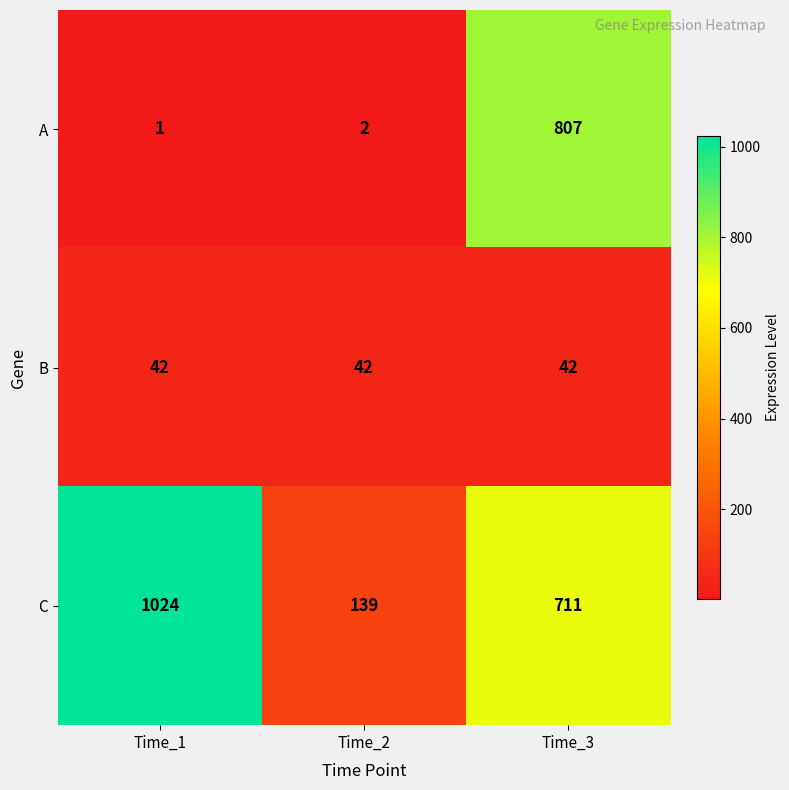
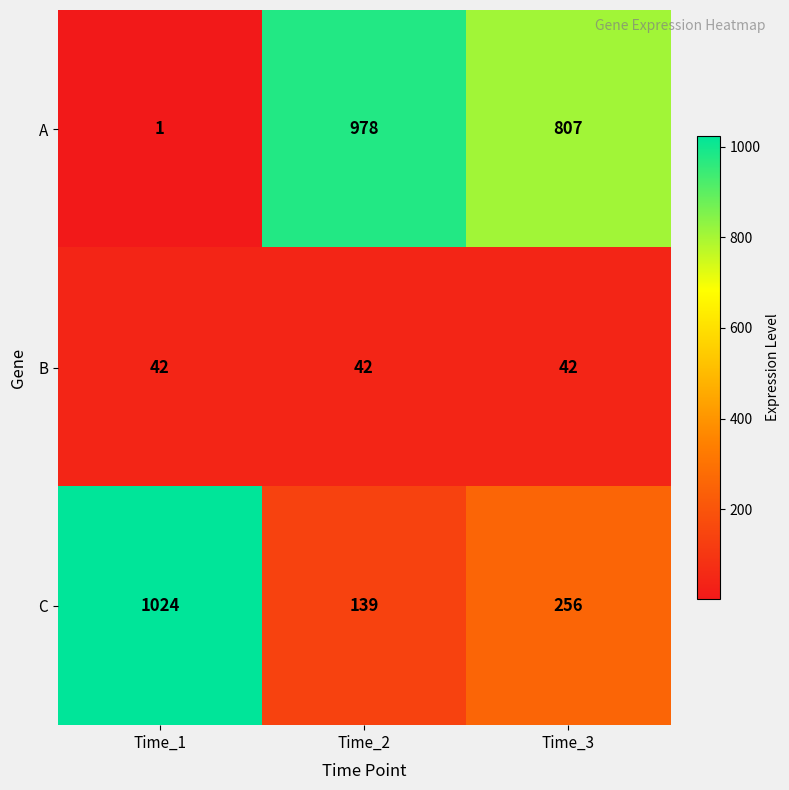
A, Time_2: 2 -> 978
C, Time_3: 711 -> 256
